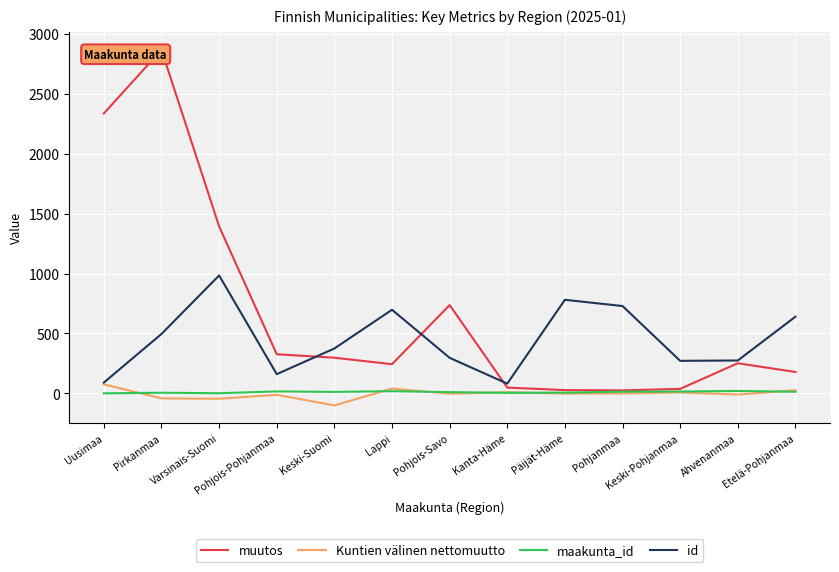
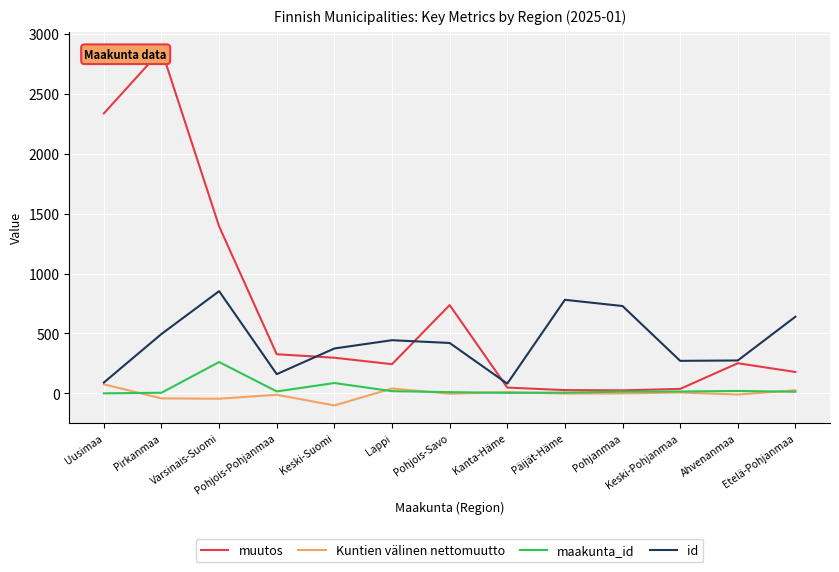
maakunta_id, Varsinais-Suomi: 0 -> 260
id, Varsinais-Suomi: 980 -> 850
maakunta_id, Keski-Suomi: 10 -> 90
id, Lappi: 700 -> 440
id, Pohjois-Savo: 300 -> 420
